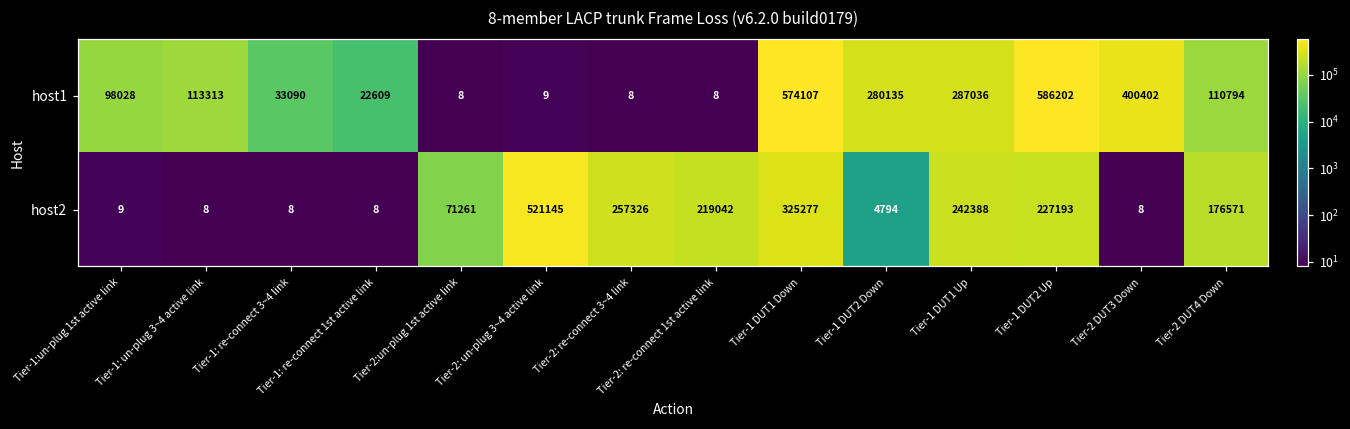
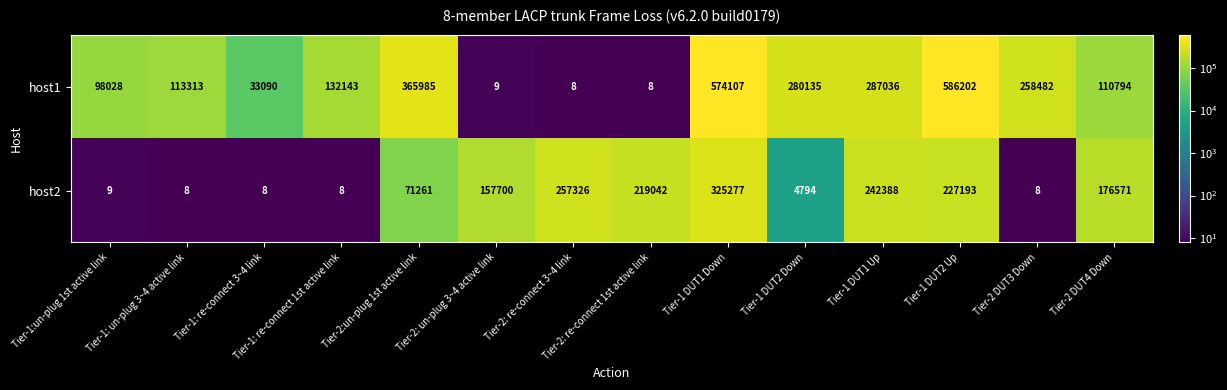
host1, Tier-1: re-connect 1st active link: 22609 -> 132143
host1, Tier-2:un-plug 1st active link: 8 -> 365985
host1, Tier-2 DUT3 Down: 400402 -> 258482
host2, Tier-2: un-plug 3~4 active link: 521145 -> 157700
